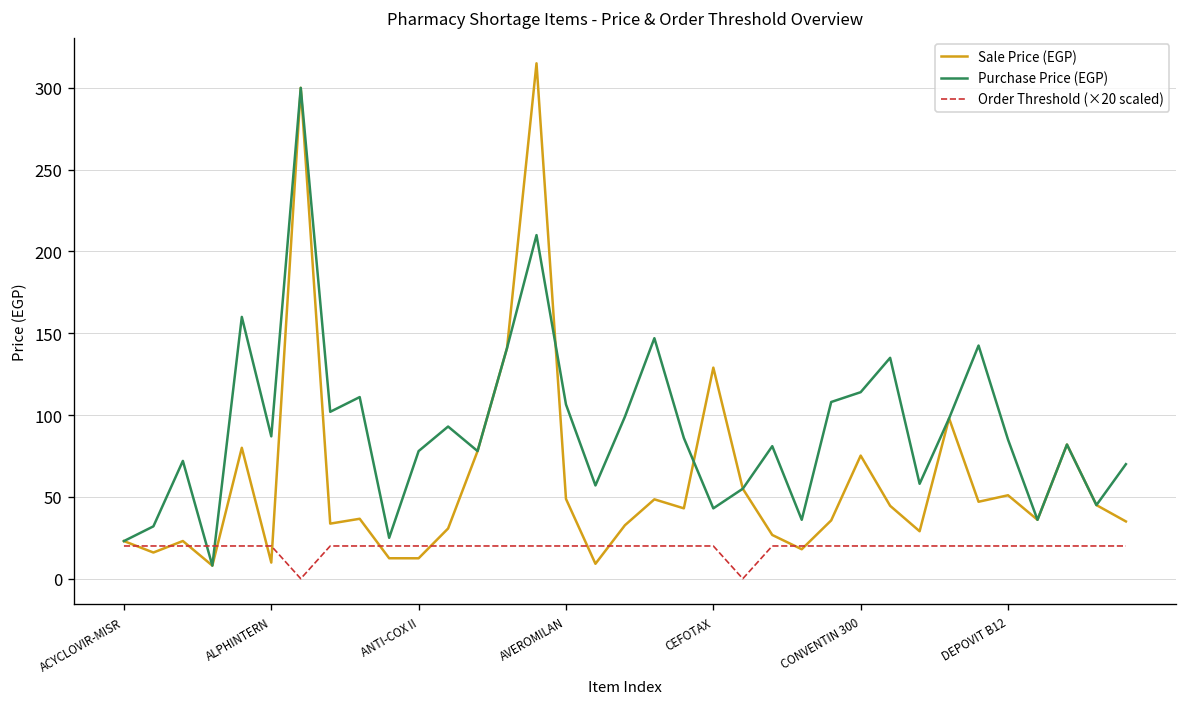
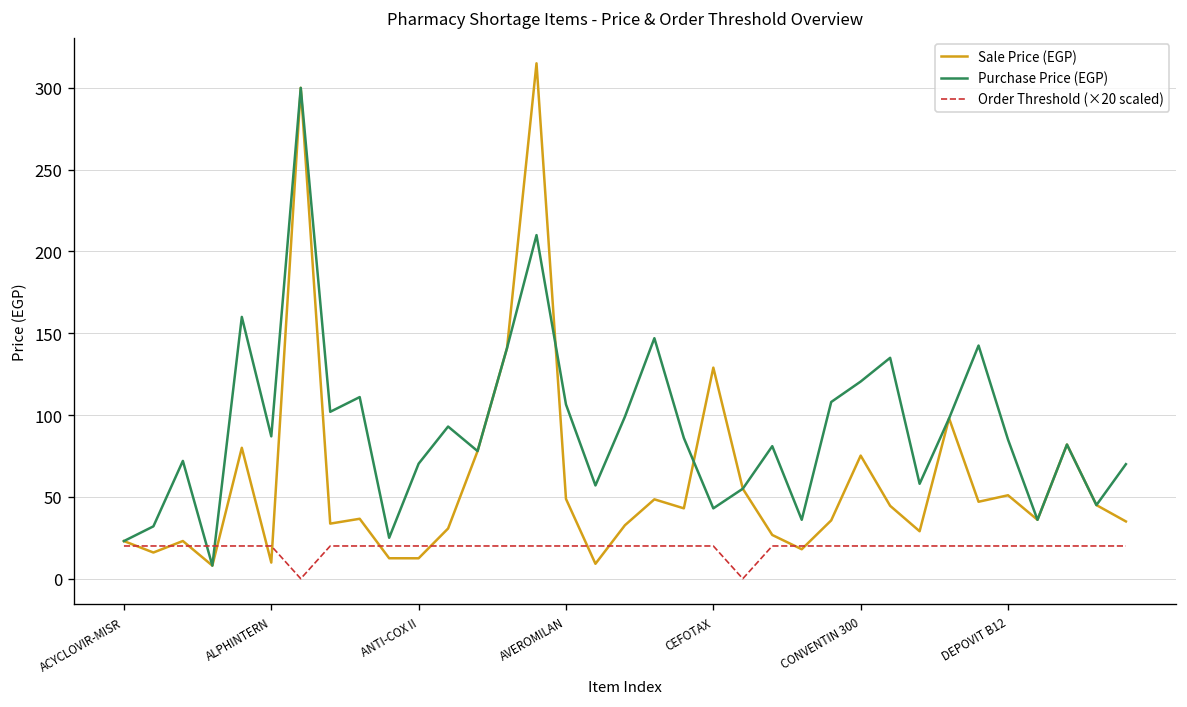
Purchase Price (EGP), ANTI-COX II: 78 -> 70
Purchase Price (EGP), CONVENTIN 300: 114 -> 121
